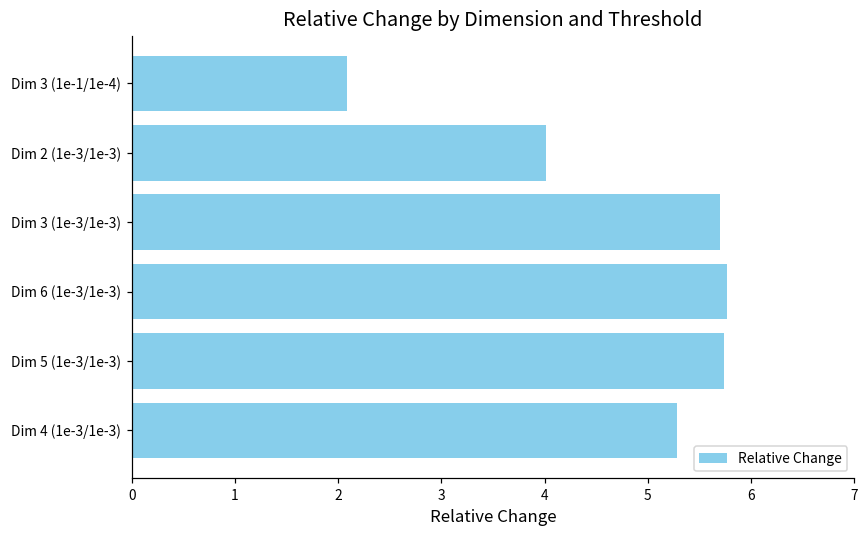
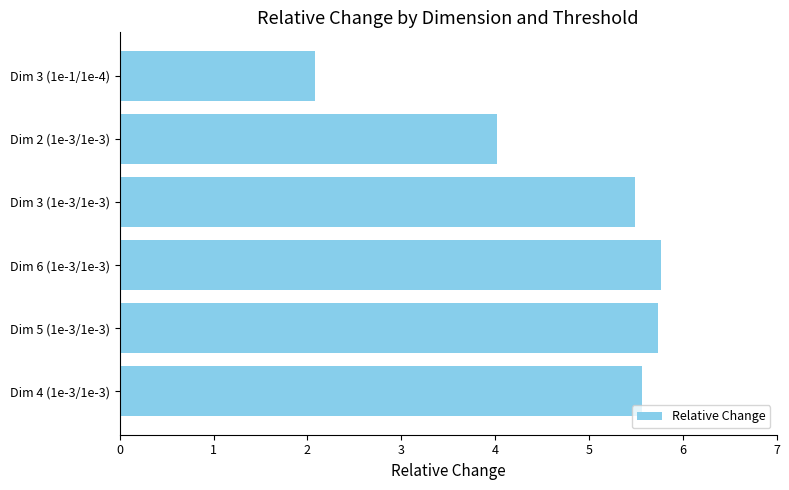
Dim 3 (1e-3/1e-3): 5.7 -> 5.5
Dim 4 (1e-3/1e-3): 5.3 -> 5.6
